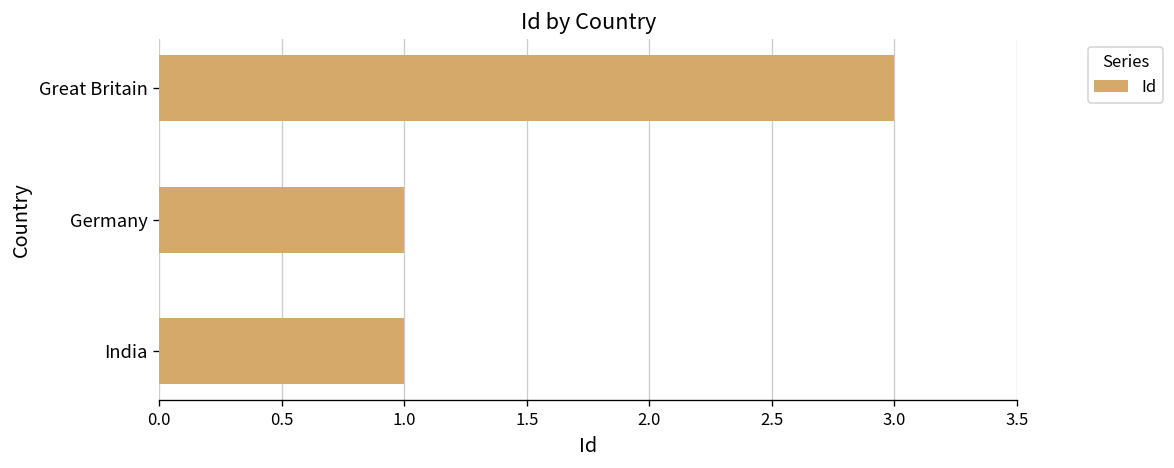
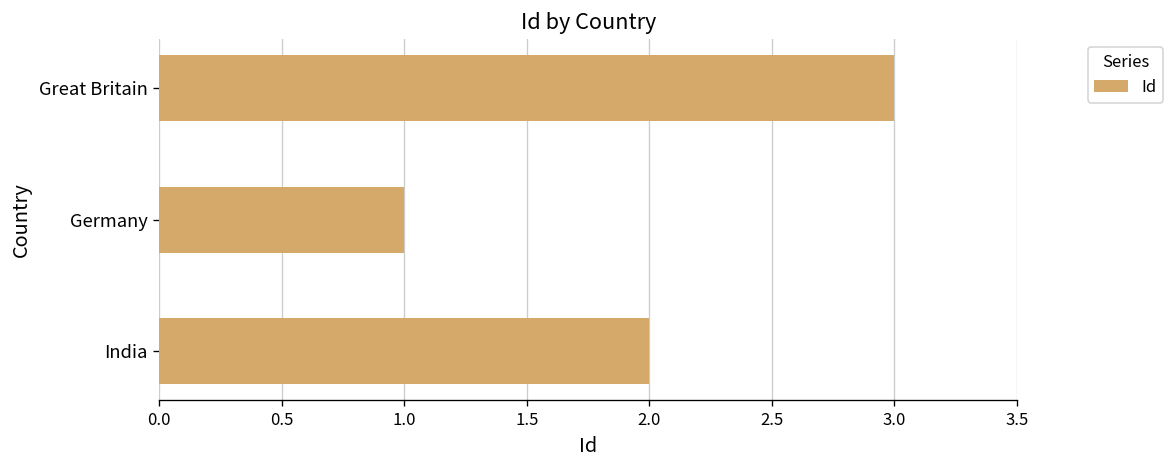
India: 1 -> 2
